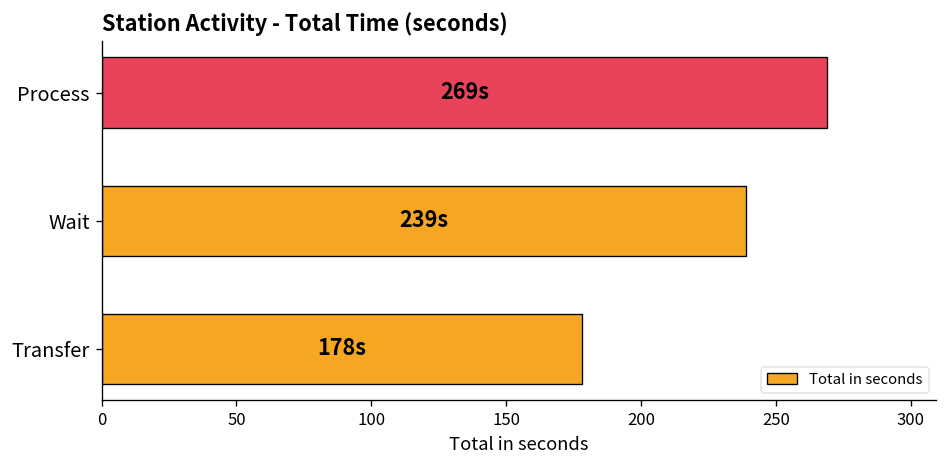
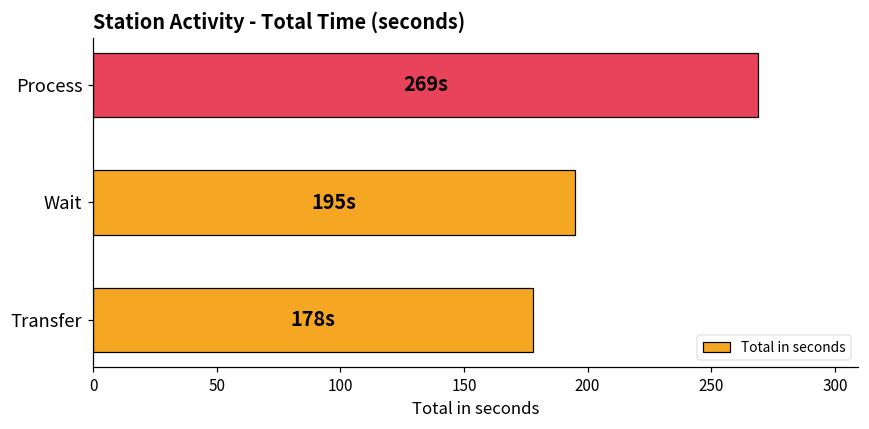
Wait: 239s -> 195s
